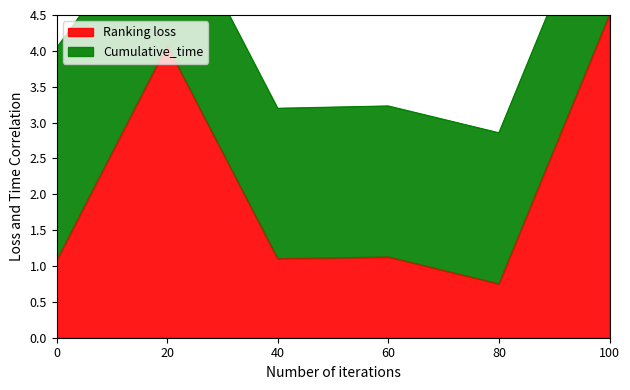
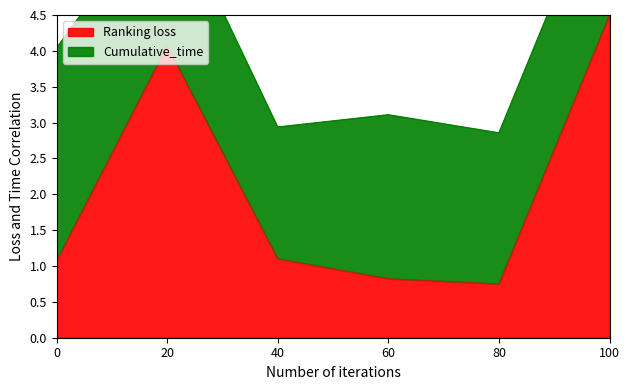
Cumulative_time, 40: 2.1 -> 1.8
Ranking loss, 60: 1.1 -> 0.8
Cumulative_time, 60: 2.1 -> 2.3
